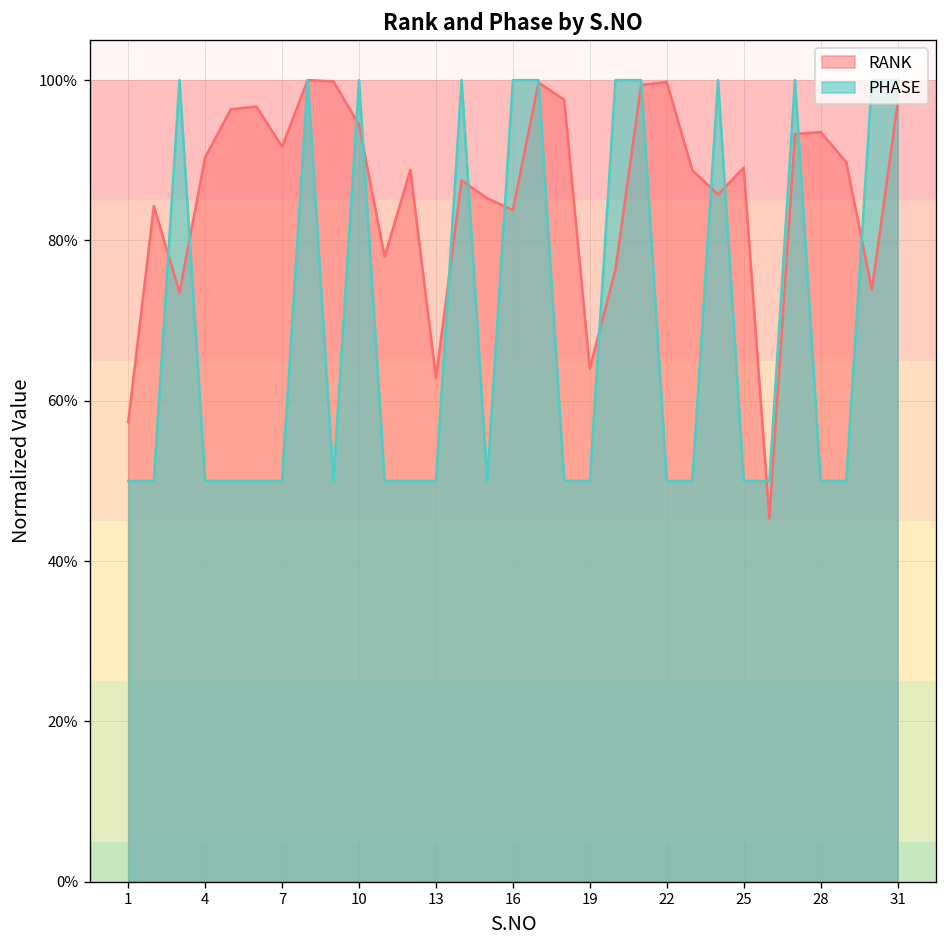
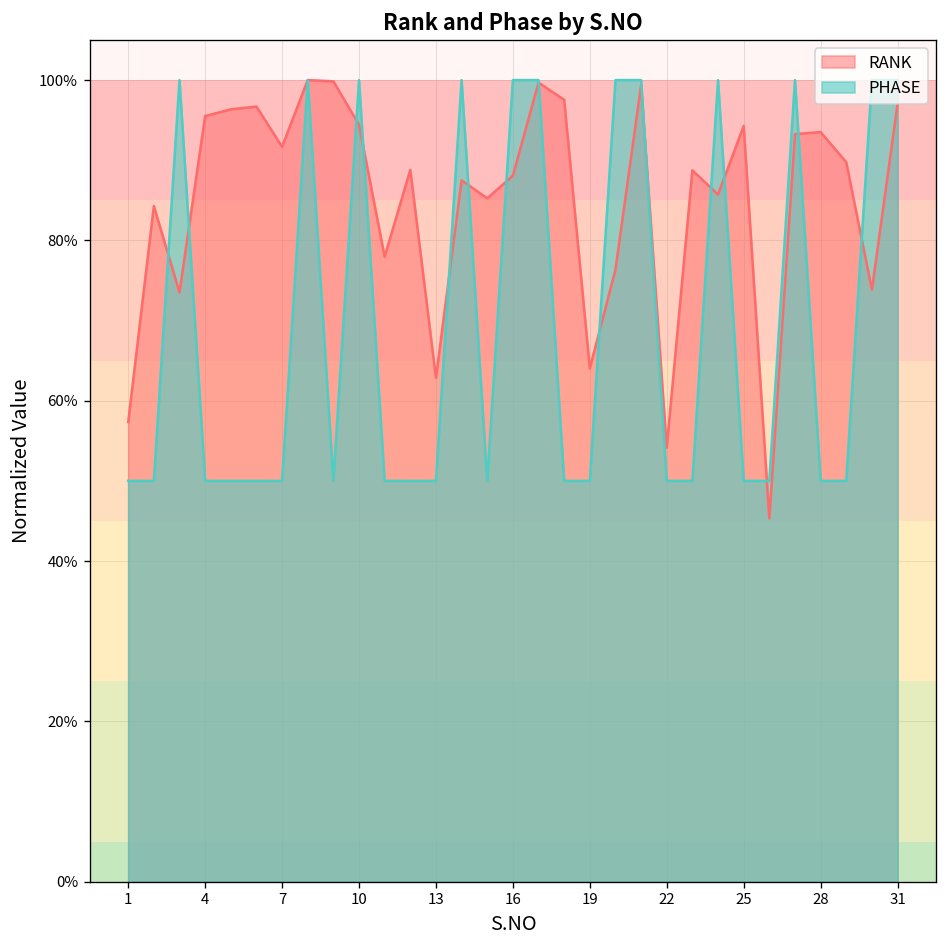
RANK, 4: 90% -> 96%
RANK, 16: 84% -> 88%
RANK, 22: 100% -> 54%
RANK, 25: 89% -> 94%
